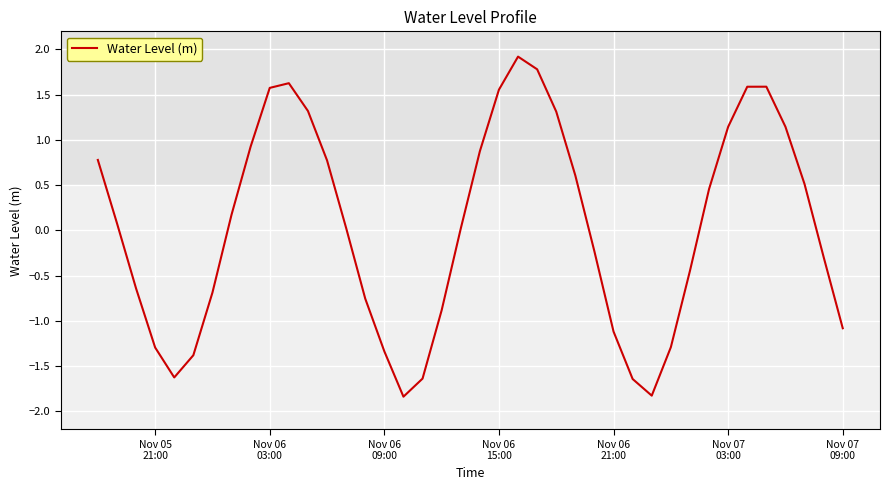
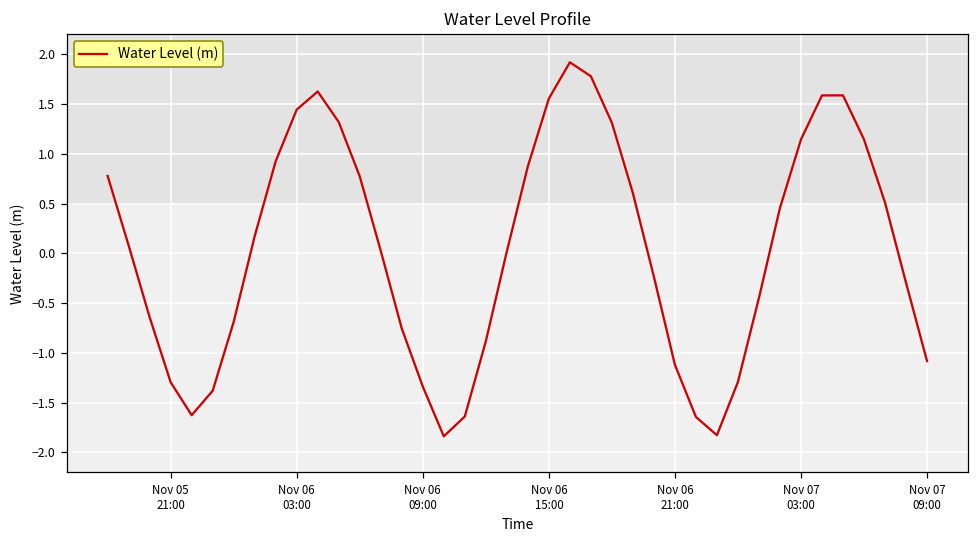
Nov 06 03:00: 1.6 -> 1.4
